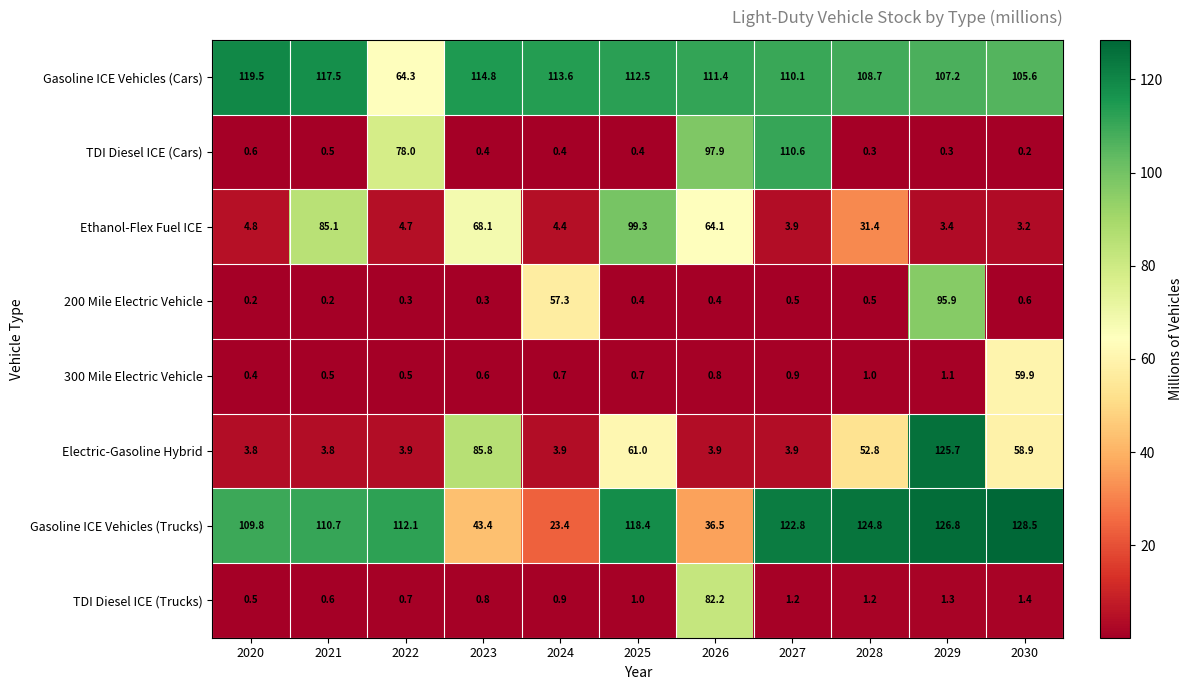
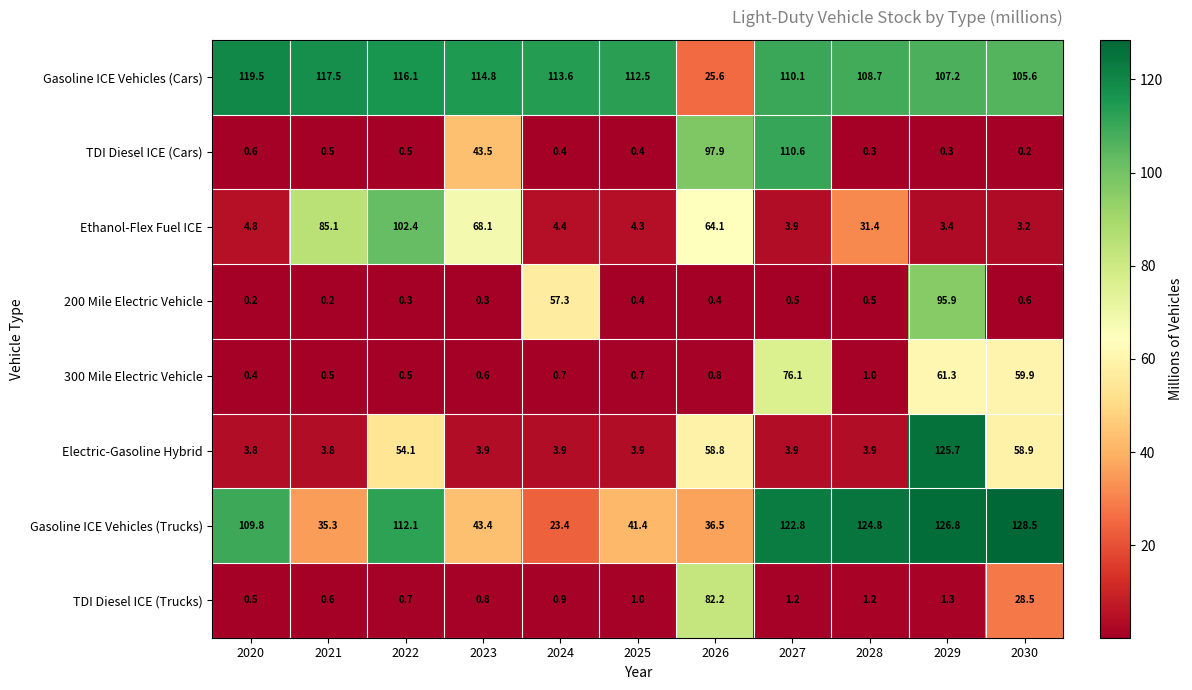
Gasoline ICE Vehicles (Cars), 2022: 64.3 -> 116.1
Gasoline ICE Vehicles (Cars), 2026: 111.4 -> 25.6
TDI Diesel ICE (Cars), 2022: 78.0 -> 0.5
TDI Diesel ICE (Cars), 2023: 0.4 -> 43.5
Ethanol-Flex Fuel ICE, 2022: 4.7 -> 102.4
Ethanol-Flex Fuel ICE, 2025: 99.3 -> 4.3
300 Mile Electric Vehicle, 2027: 0.9 -> 76.1
300 Mile Electric Vehicle, 2029: 1.1 -> 61.3
Electric-Gasoline Hybrid, 2022: 3.9 -> 54.1
Electric-Gasoline Hybrid, 2023: 85.8 -> 3.9
Electric-Gasoline Hybrid, 2025: 61.0 -> 3.9
Electric-Gasoline Hybrid, 2026: 3.9 -> 58.8
Electric-Gasoline Hybrid, 2028: 52.8 -> 3.9
Gasoline ICE Vehicles (Trucks), 2021: 110.7 -> 35.3
Gasoline ICE Vehicles (Trucks), 2025: 118.4 -> 41.4
TDI Diesel ICE (Trucks), 2030: 1.4 -> 28.5
